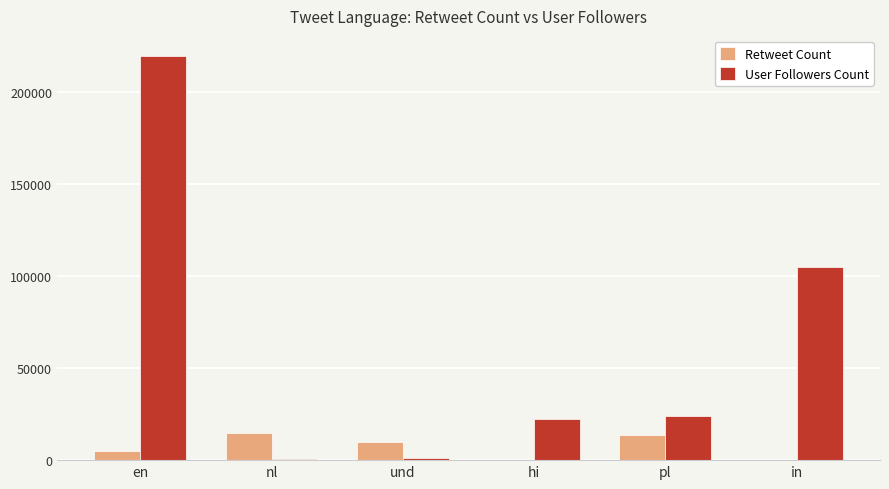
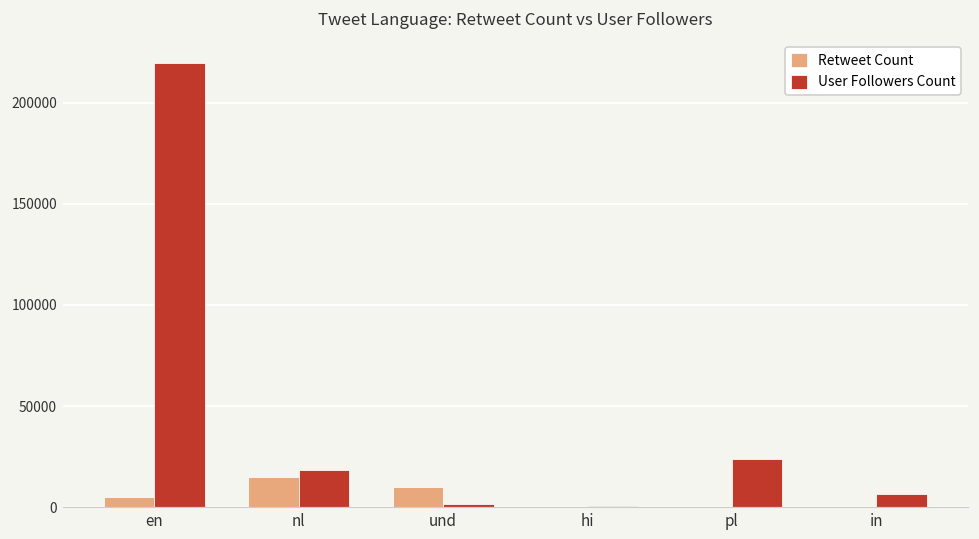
User Followers Count, nl: 1000 -> 19000
User Followers Count, hi: 22000 -> 1000
Retweet Count, pl: 13000 -> 0
User Followers Count, in: 105000 -> 7000
